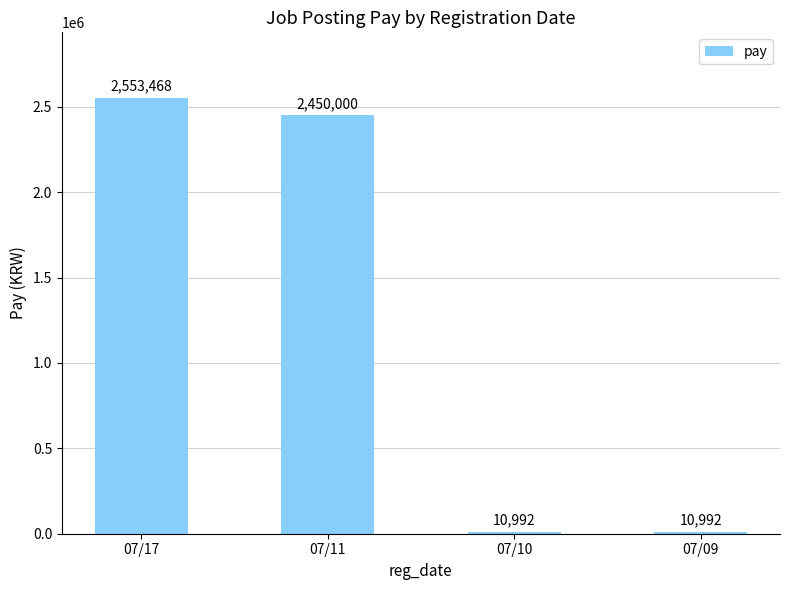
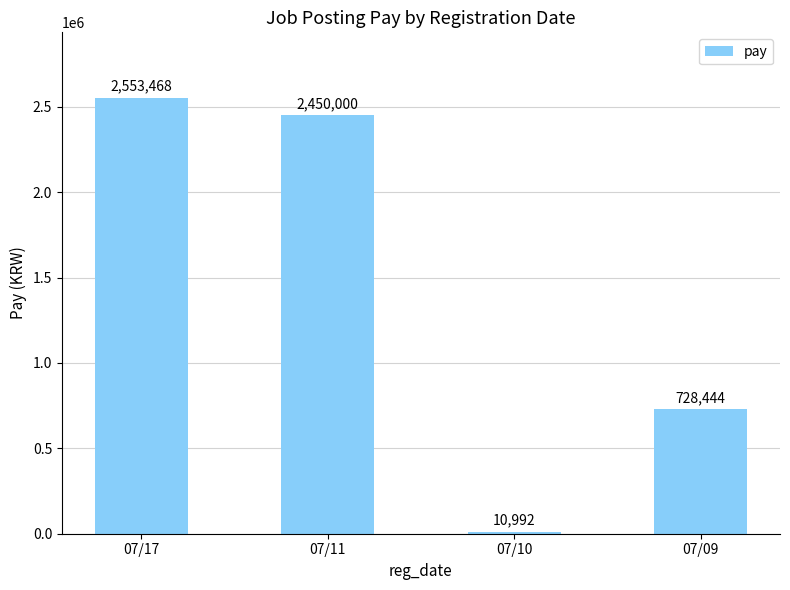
07/09: 10,992 -> 728,444
